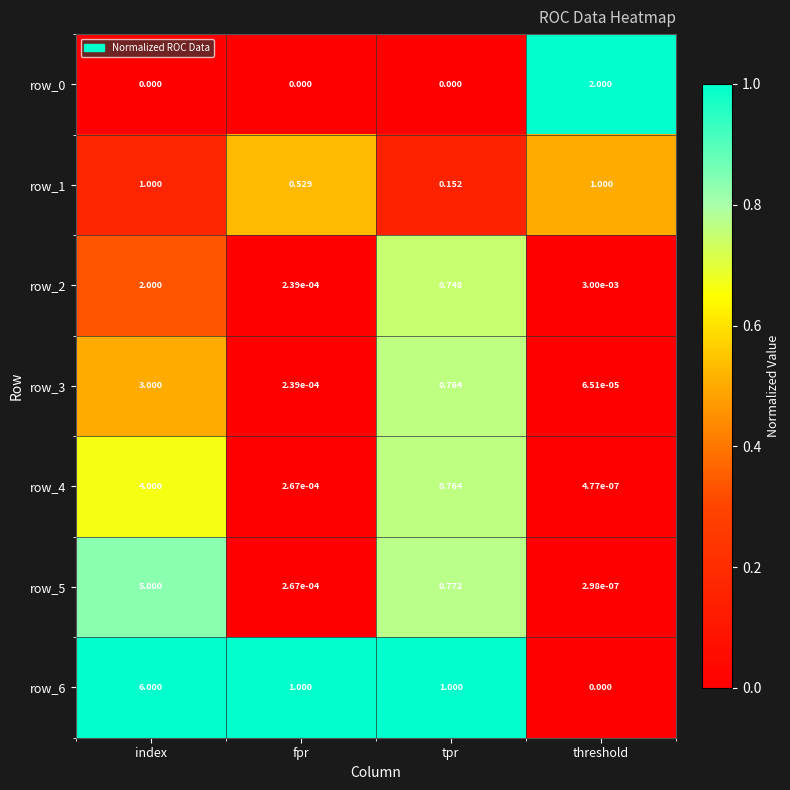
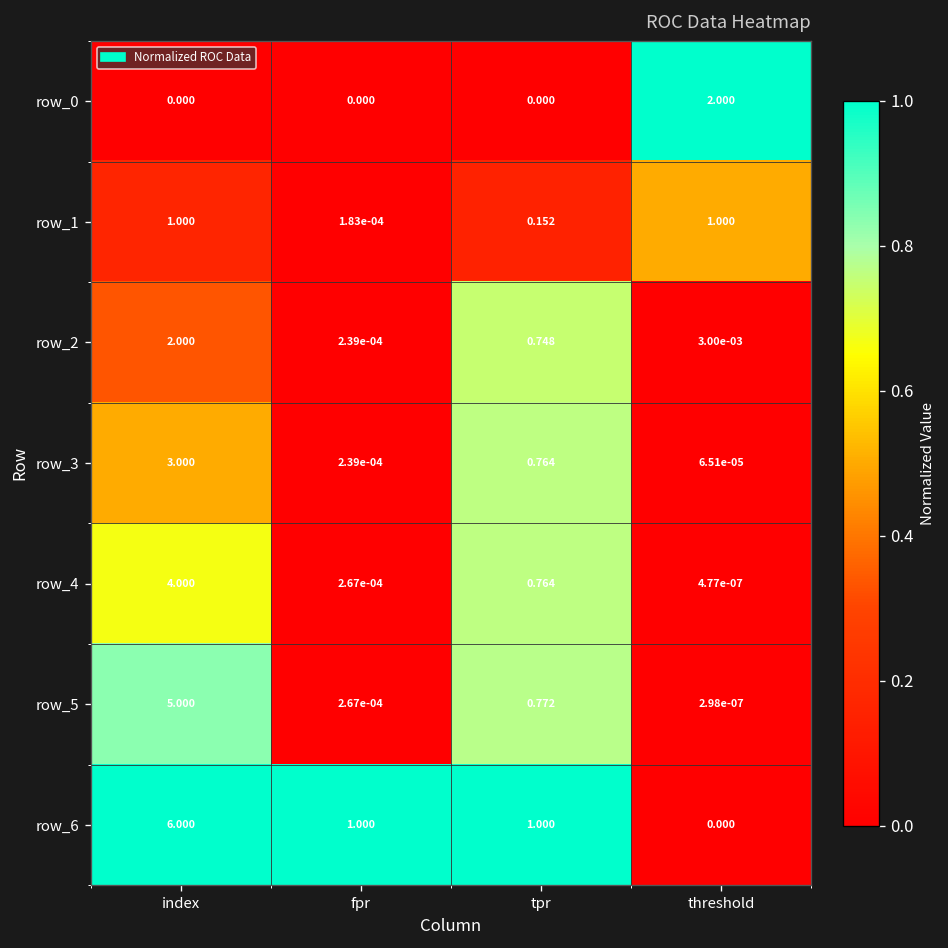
row_1, fpr: 0.529 -> 1.83e-04
